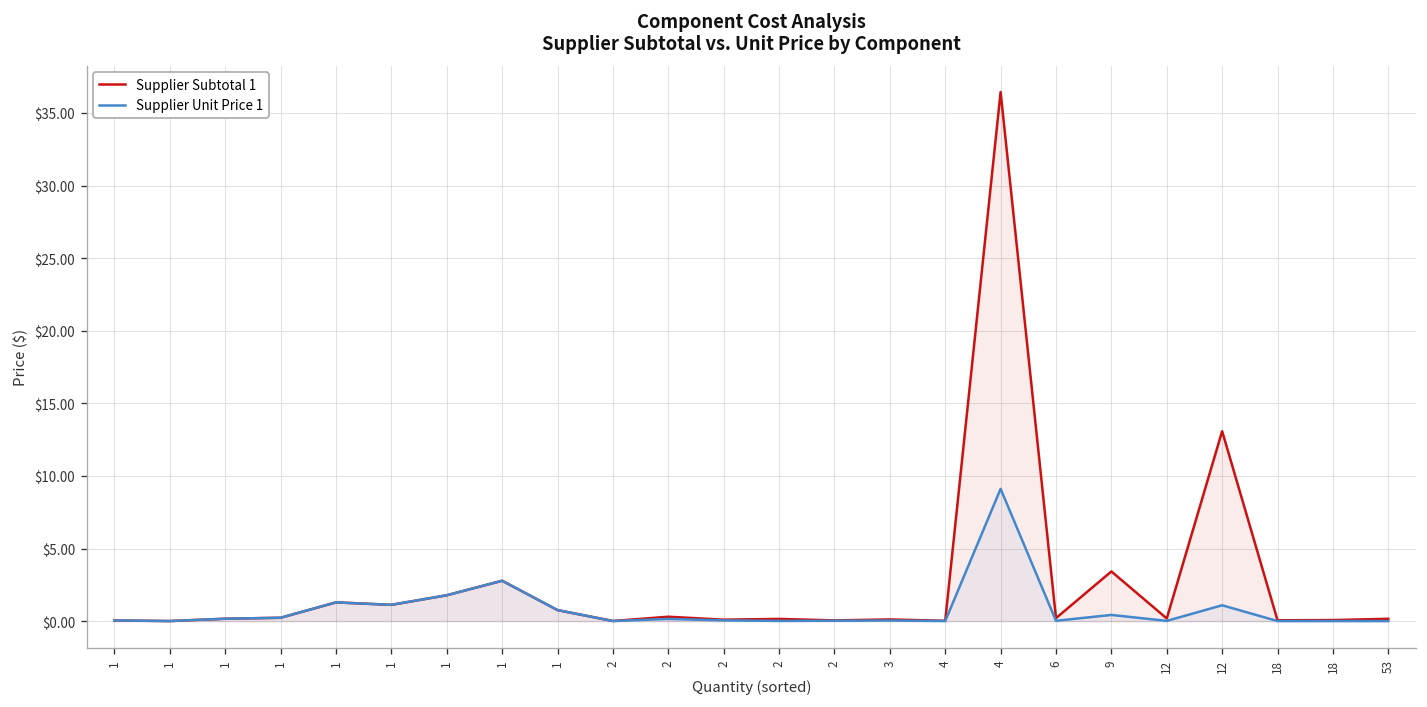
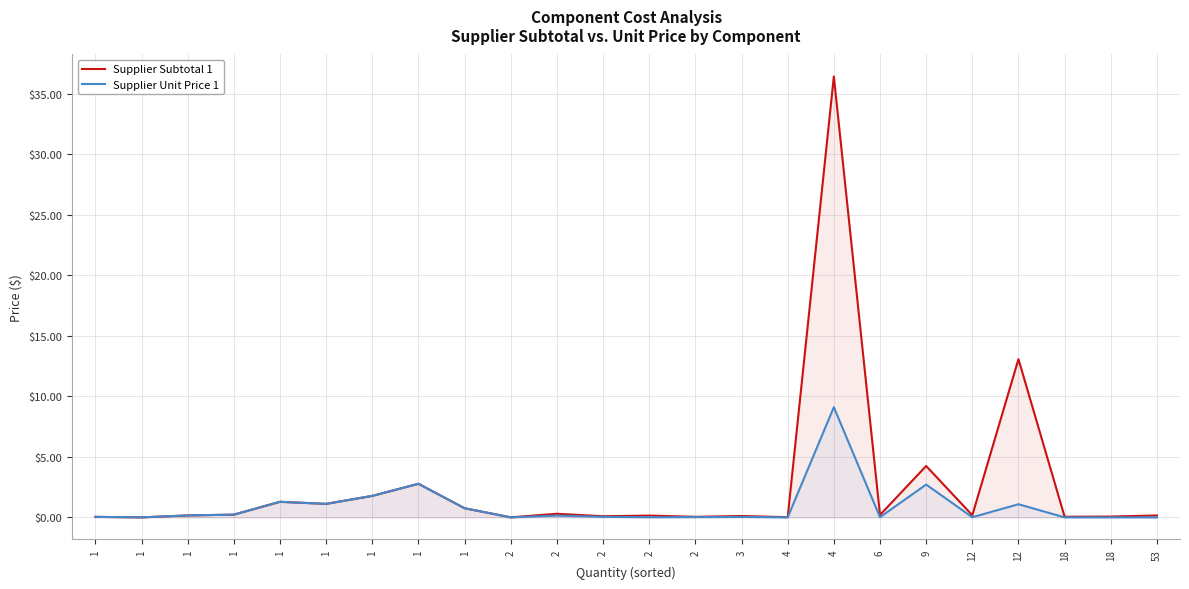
Supplier Subtotal 1, 9: $3.4 -> $4.3
Supplier Unit Price 1, 9: $0.4 -> $2.7
